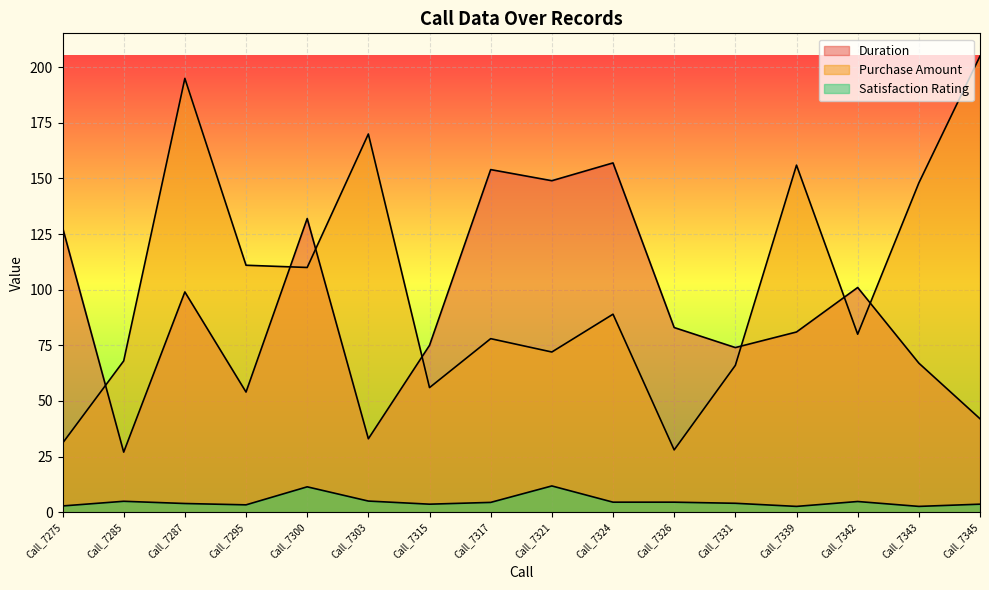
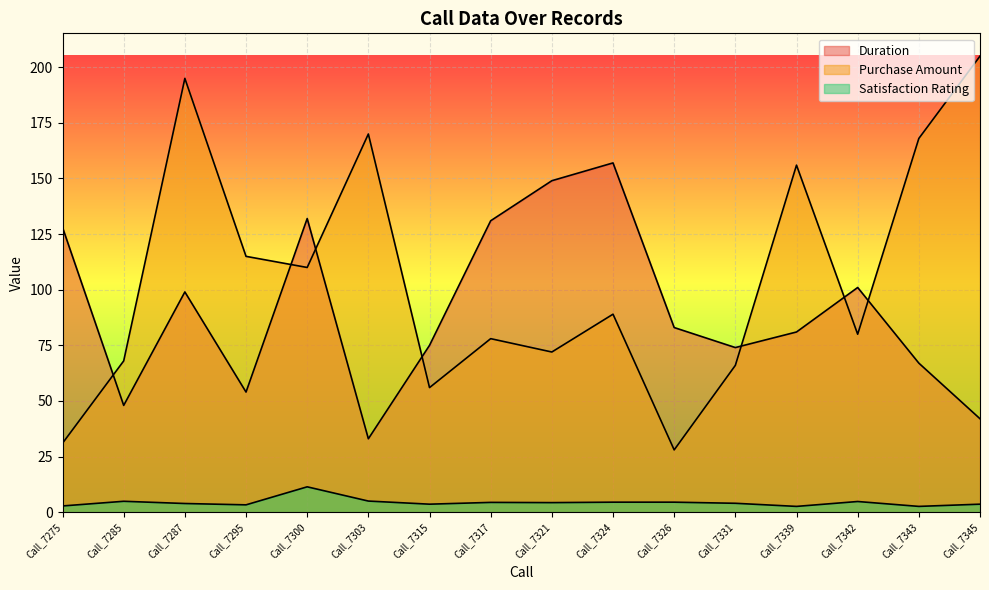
Duration, Call_7285: 27 -> 48
Purchase Amount, Call_7295: 111 -> 115
Duration, Call_7317: 154 -> 131
Satisfaction Rating, Call_7321: 12 -> 4
Purchase Amount, Call_7343: 148 -> 168
